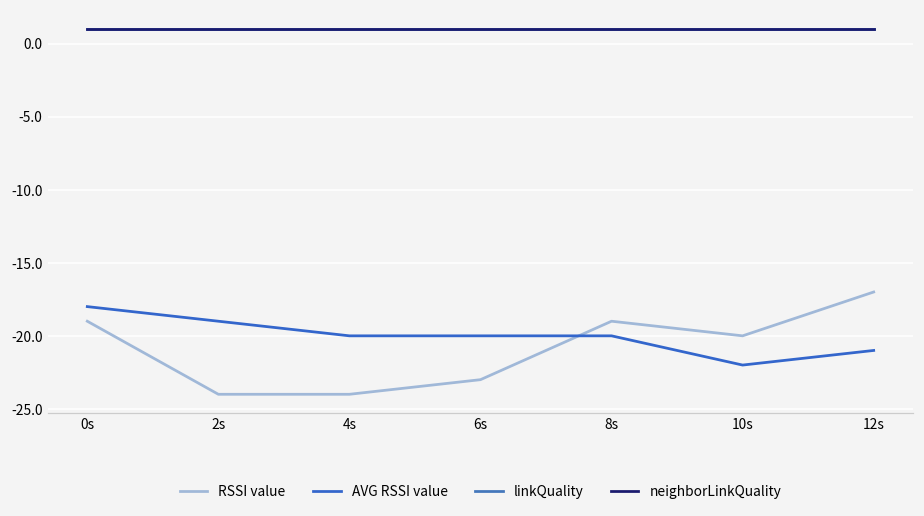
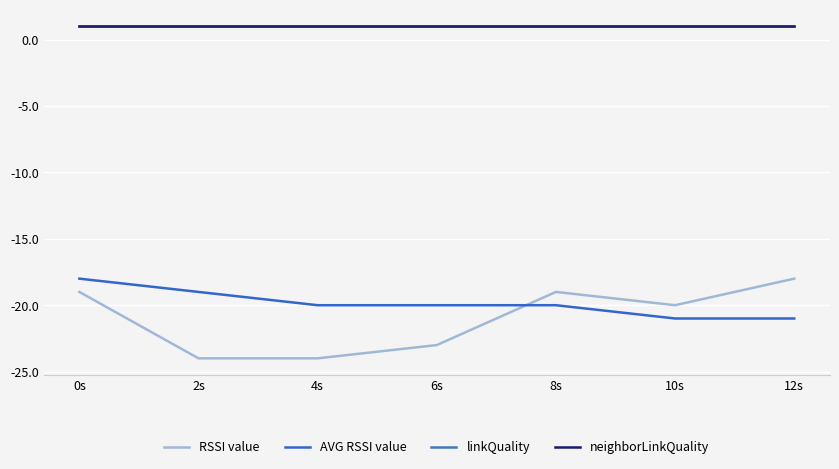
AVG RSSI value, 10s: -22 -> -21
RSSI value, 12s: -17 -> -18
